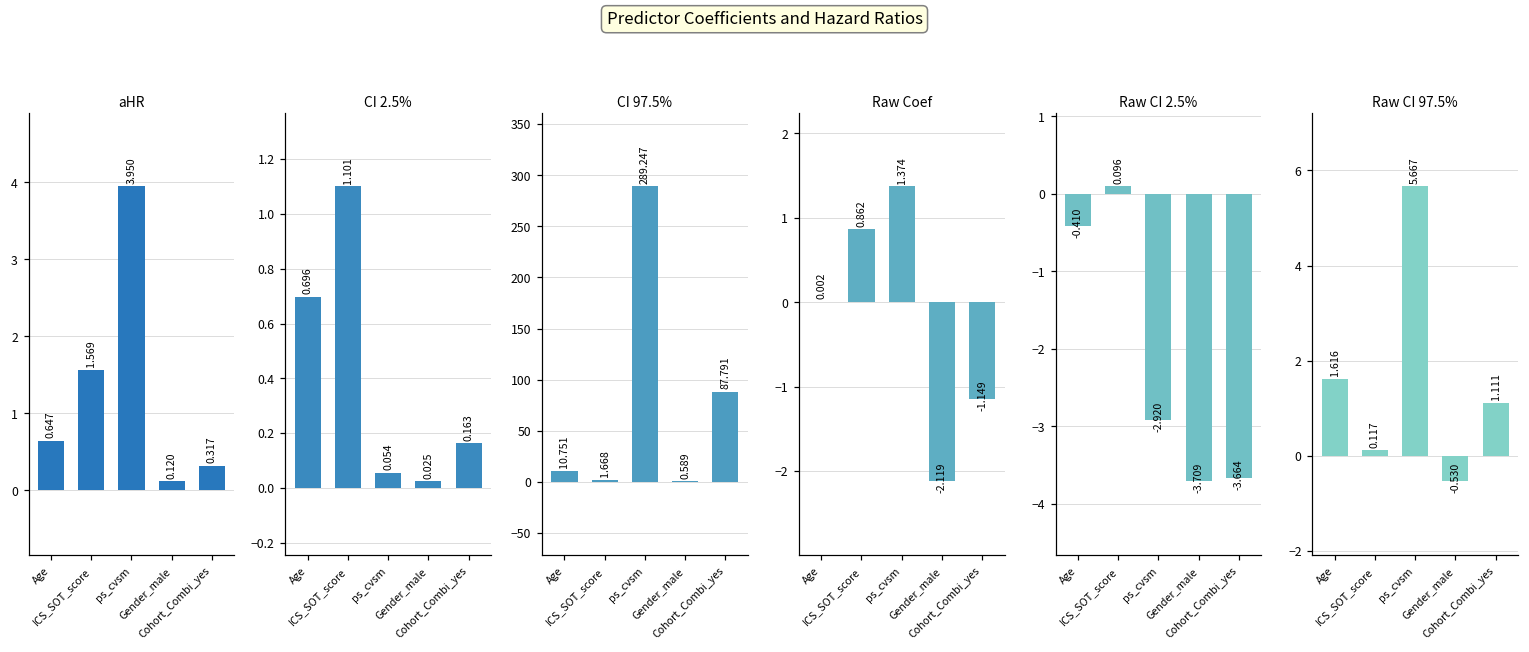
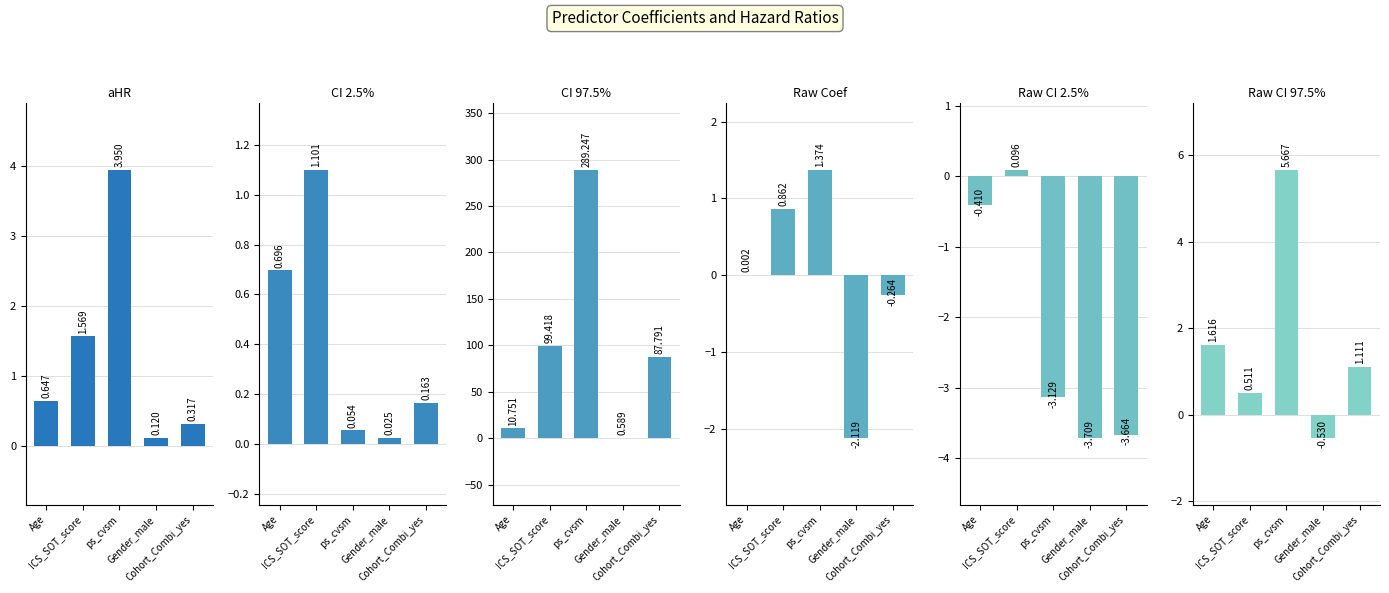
CI 97.5%, ICS_SOT_score: 1.668 -> 99.418
Raw Coef, Cohort_Combi_yes: -1.149 -> -0.264
Raw CI 2.5%, ps_cvsm: -2.920 -> -3.129
Raw CI 97.5%, ICS_SOT_score: 0.117 -> 0.511
